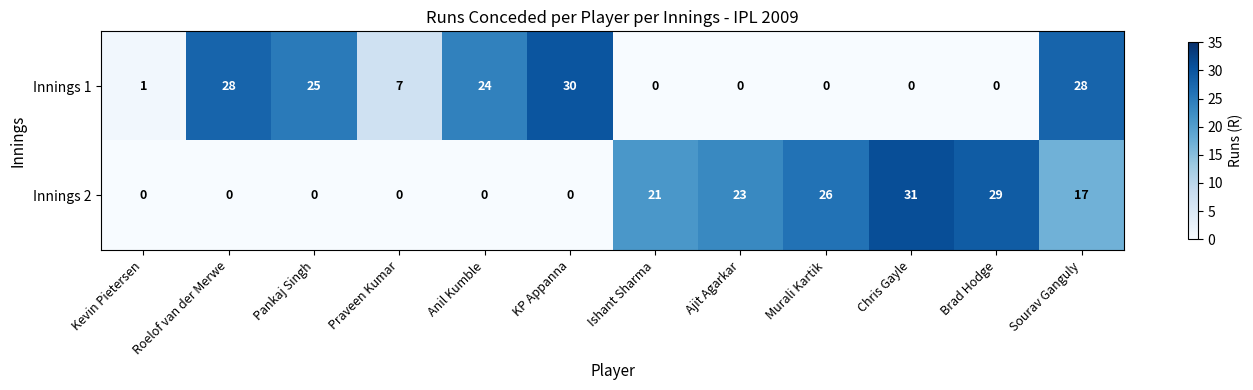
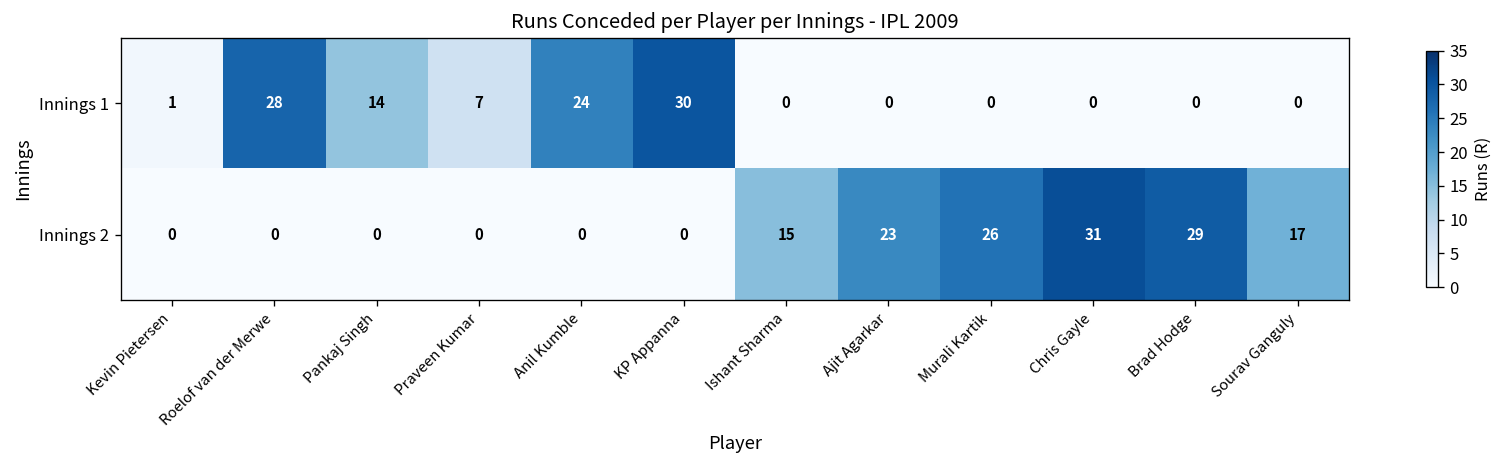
Innings 1, Pankaj Singh: 25 -> 14
Innings 1, Sourav Ganguly: 28 -> 0
Innings 2, Ishant Sharma: 21 -> 15
